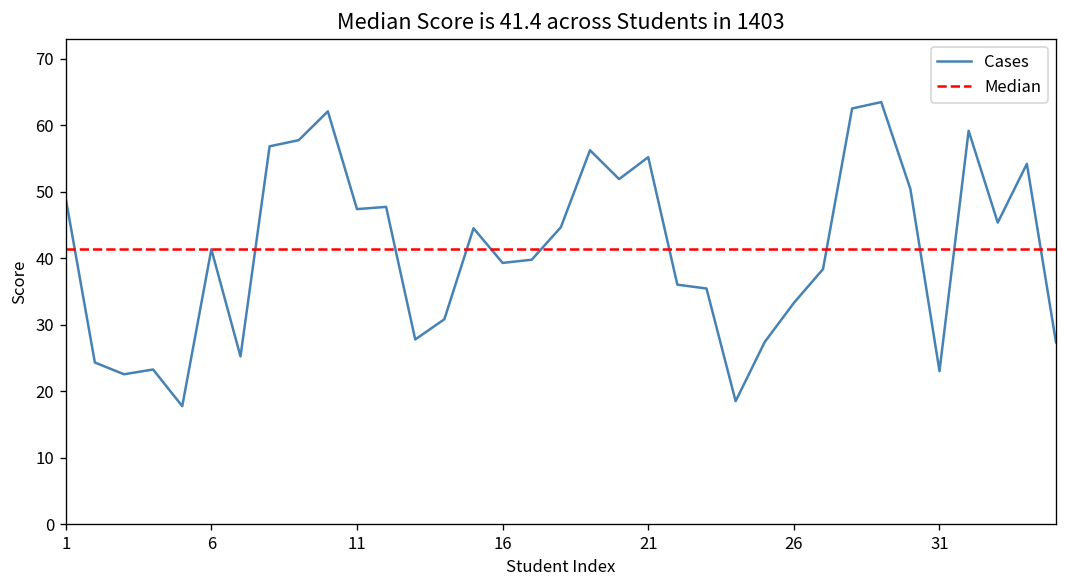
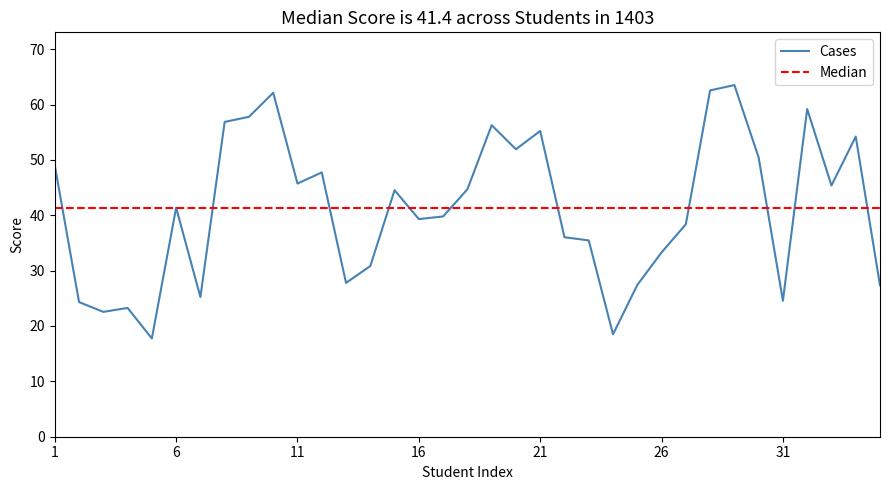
11: 47 -> 46
31: 23 -> 25
